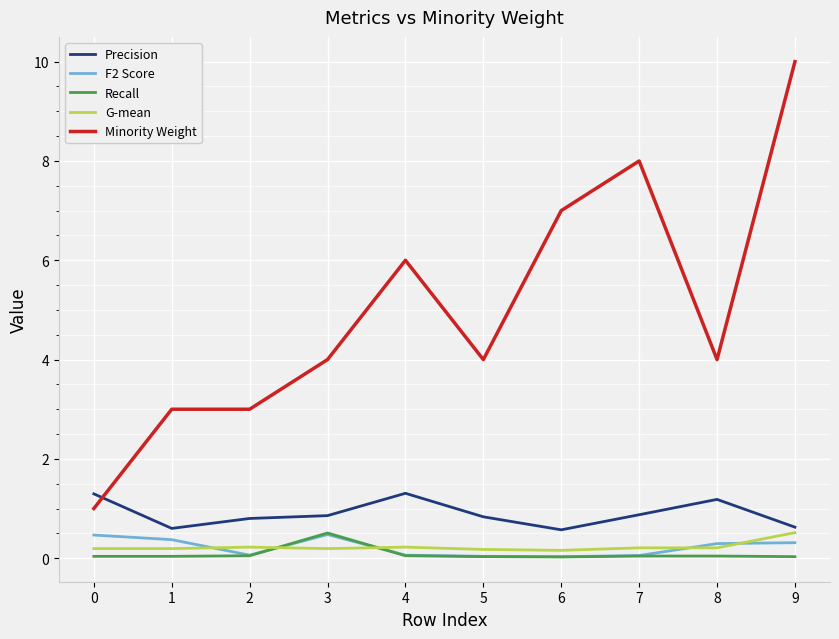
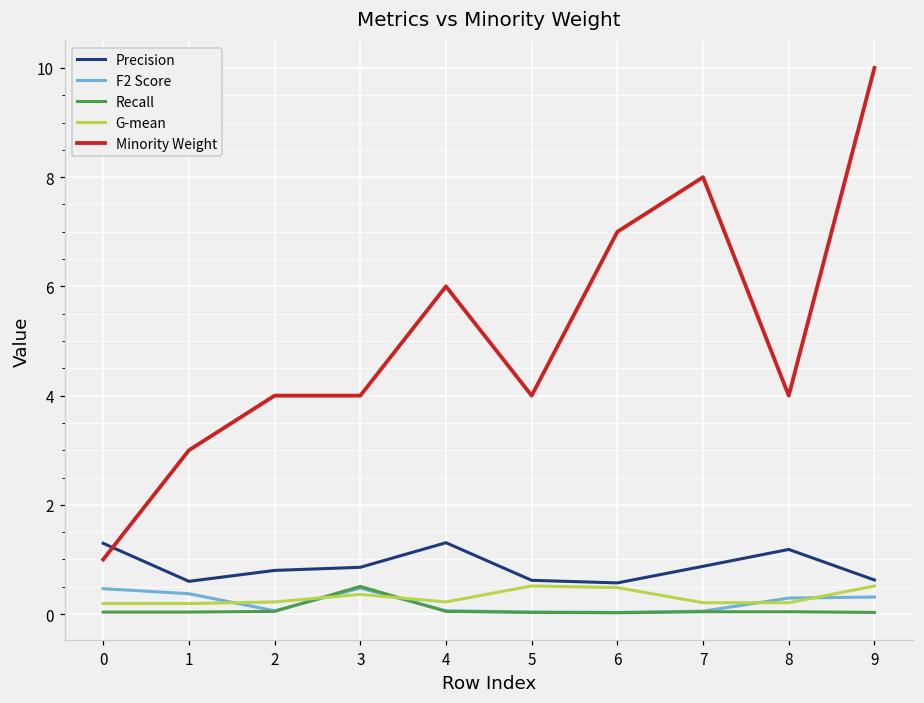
Minority Weight, 2: 3 -> 4
G-mean, 3: 0.2 -> 0.4
Precision, 5: 0.8 -> 0.6
G-mean, 5: 0.2 -> 0.5
G-mean, 6: 0.2 -> 0.5
